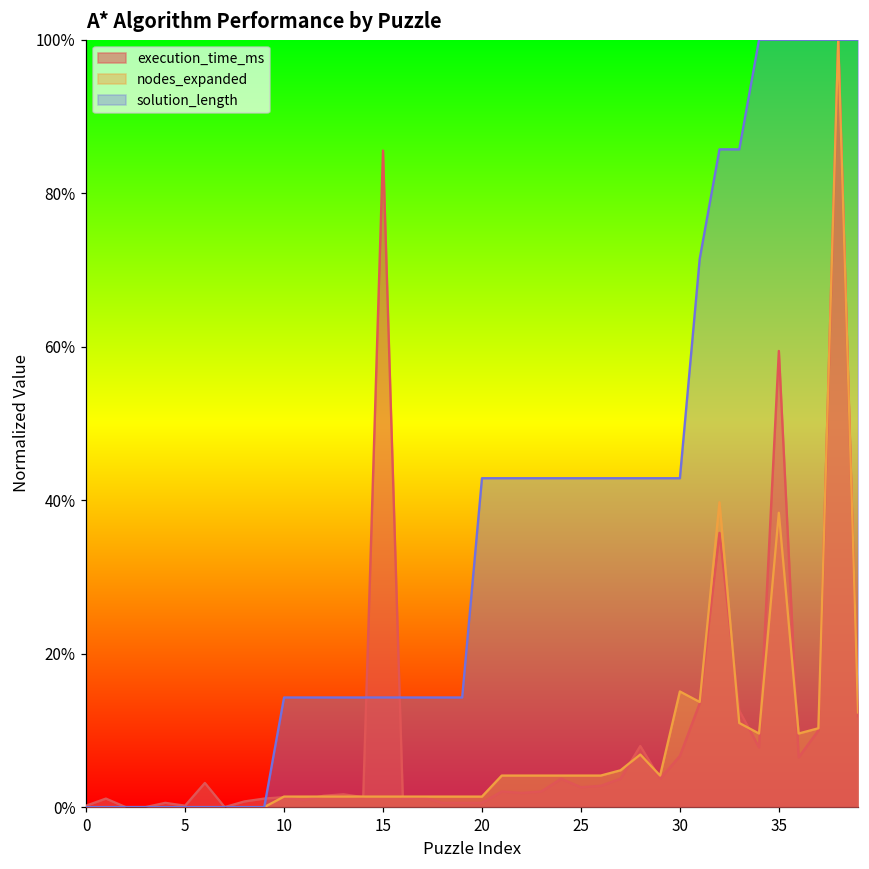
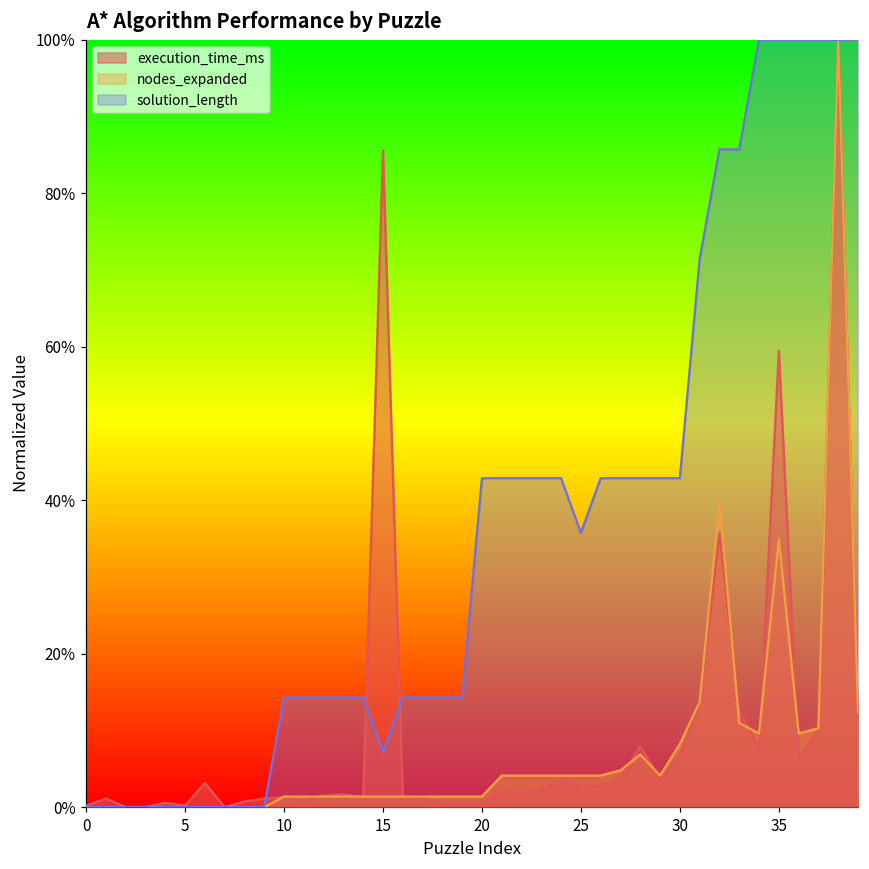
solution_length, 15: 14% -> 7%
solution_length, 25: 43% -> 36%
nodes_expanded, 30: 15% -> 8%
nodes_expanded, 35: 38% -> 35%
